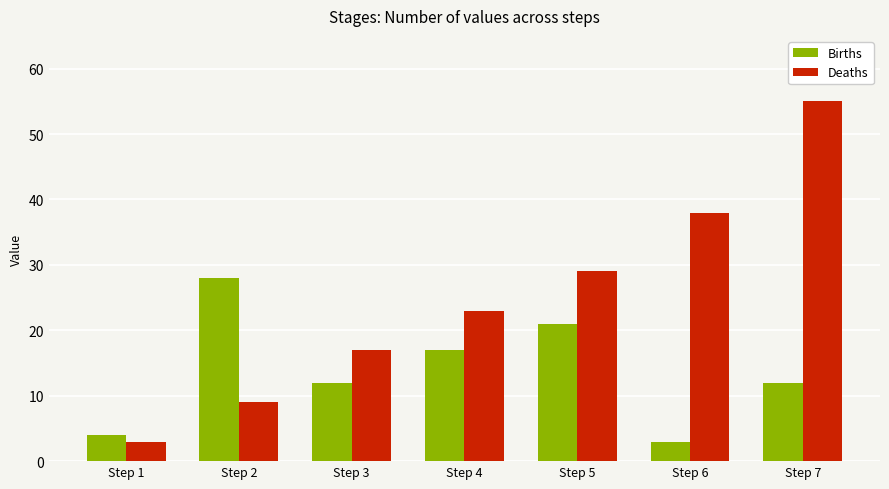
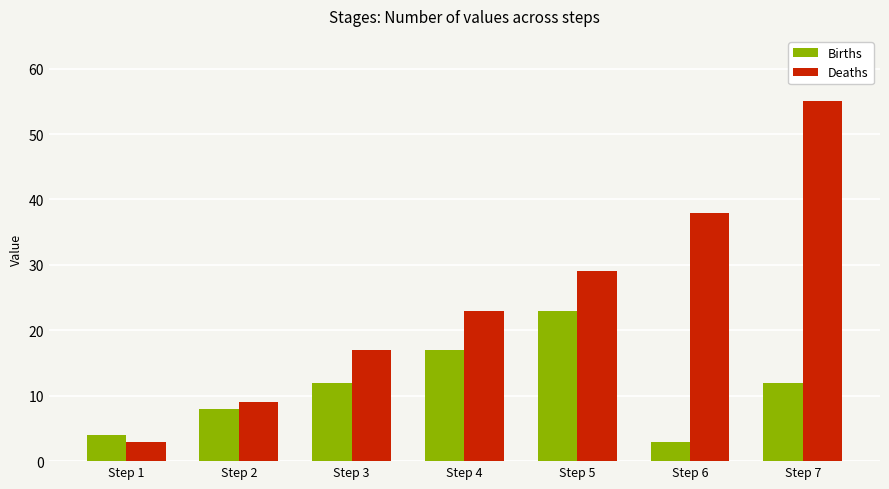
Births, Step 2: 28 -> 8
Births, Step 5: 21 -> 23
